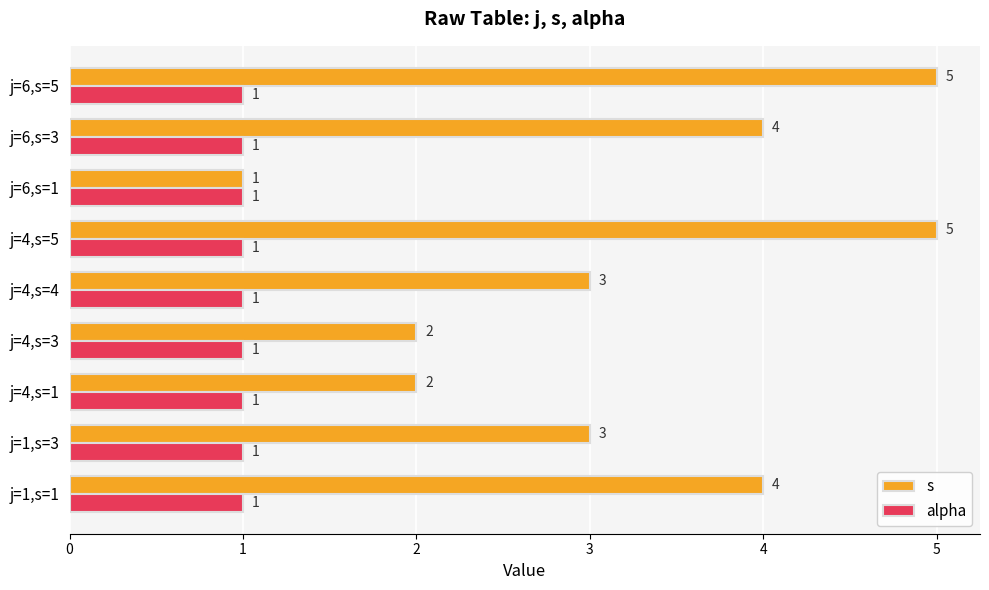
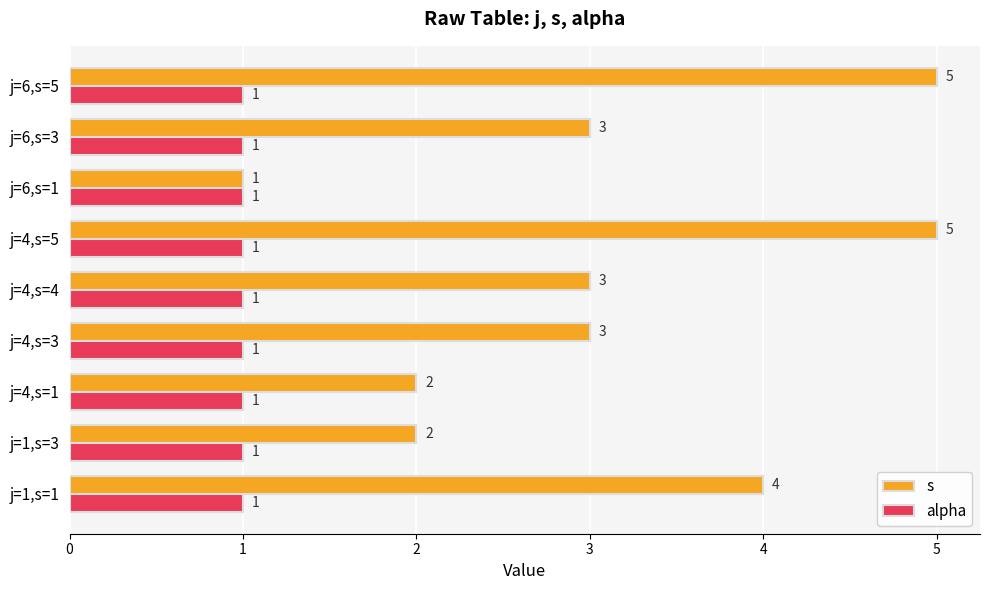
s, j=6,s=3: 4 -> 3
s, j=4,s=3: 2 -> 3
s, j=1,s=3: 3 -> 2
